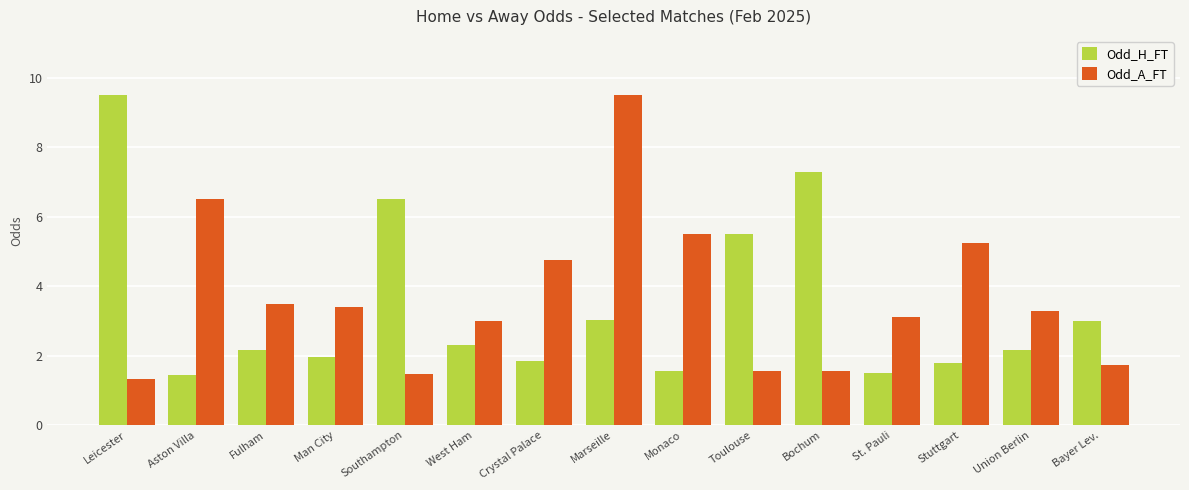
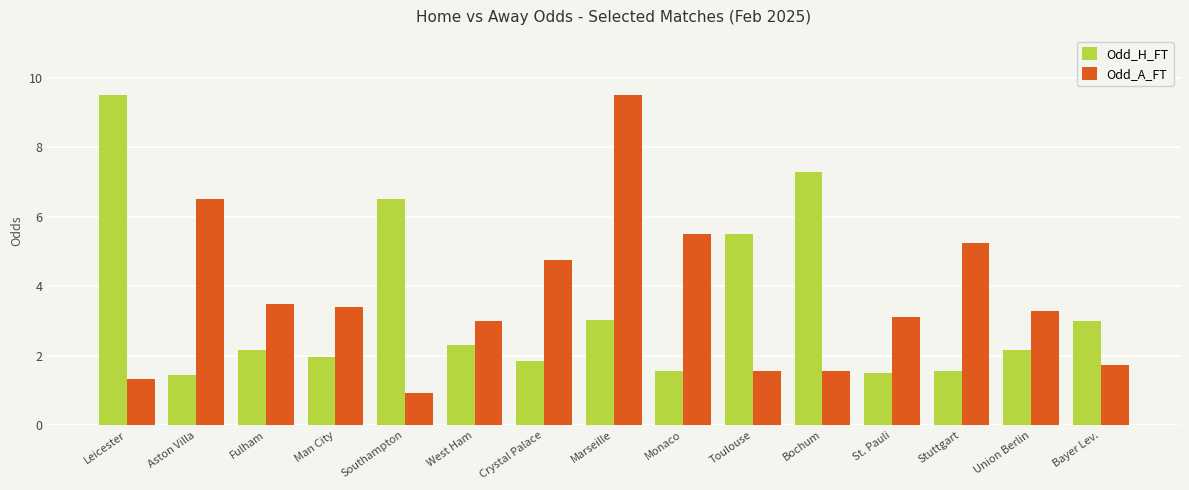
Odd_A_FT, Southampton: 1.5 -> 0.9
Odd_H_FT, Stuttgart: 1.8 -> 1.6
